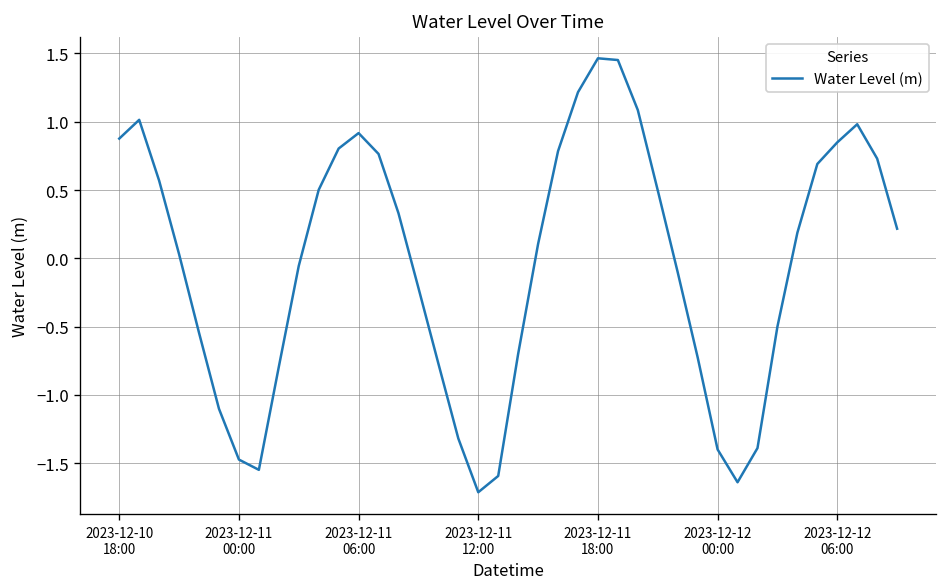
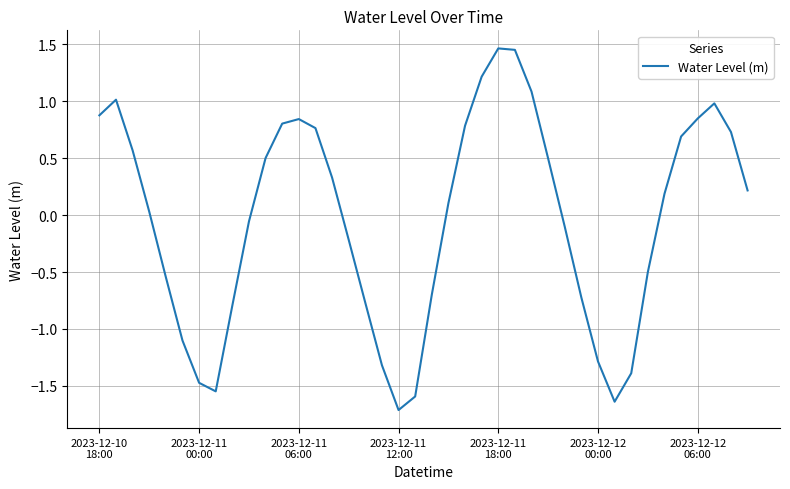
2023-12-11 06:00: 0.92 -> 0.84
2023-12-12 00:00: -1.40 -> -1.29
